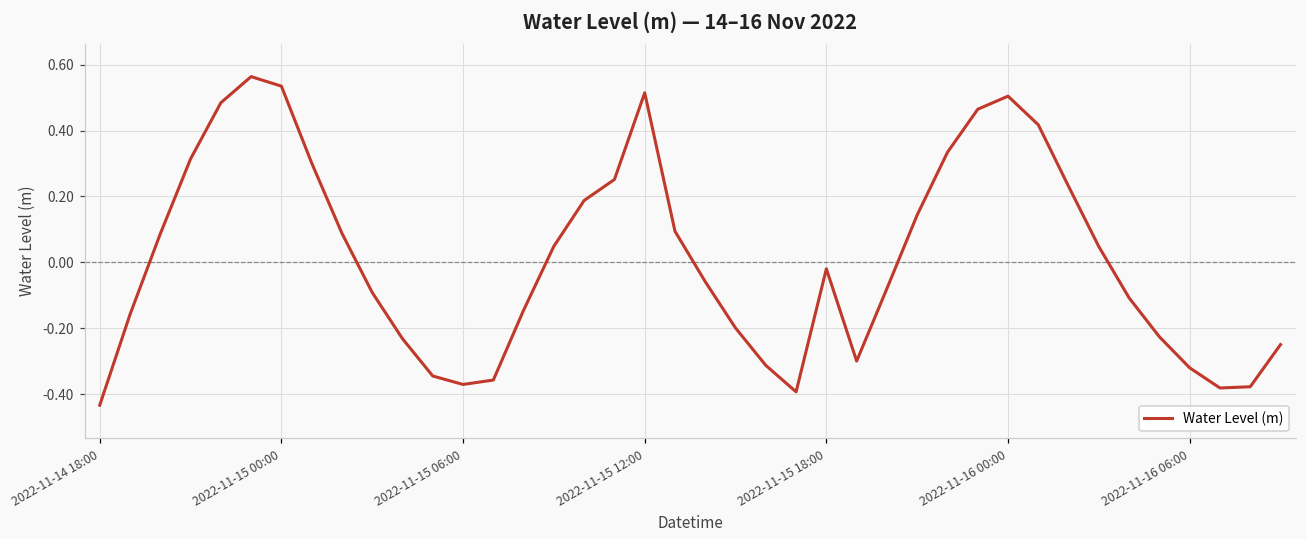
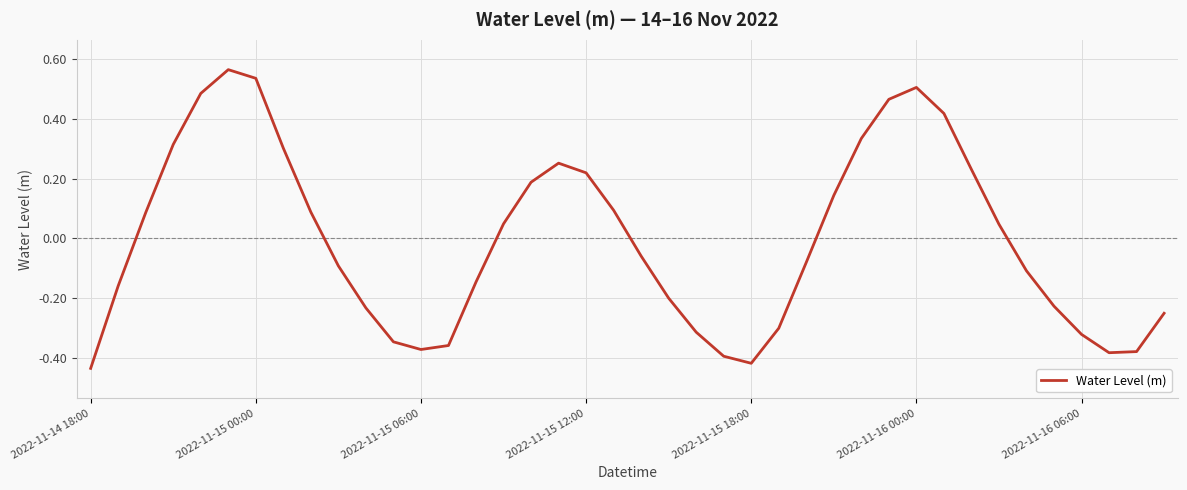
2022-11-15 12:00: 0.51 -> 0.22
2022-11-15 18:00: -0.02 -> -0.42
